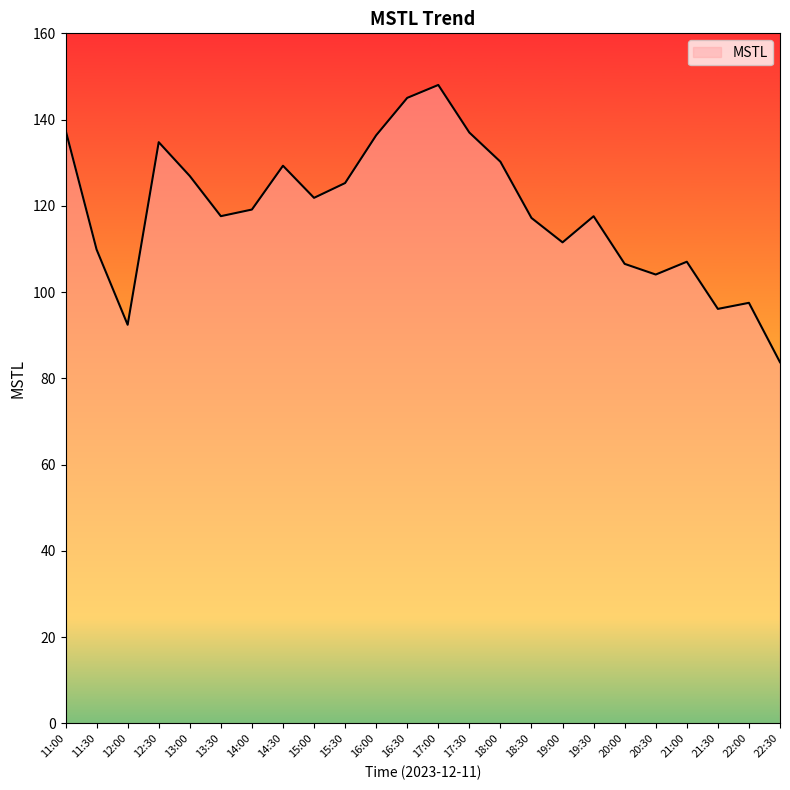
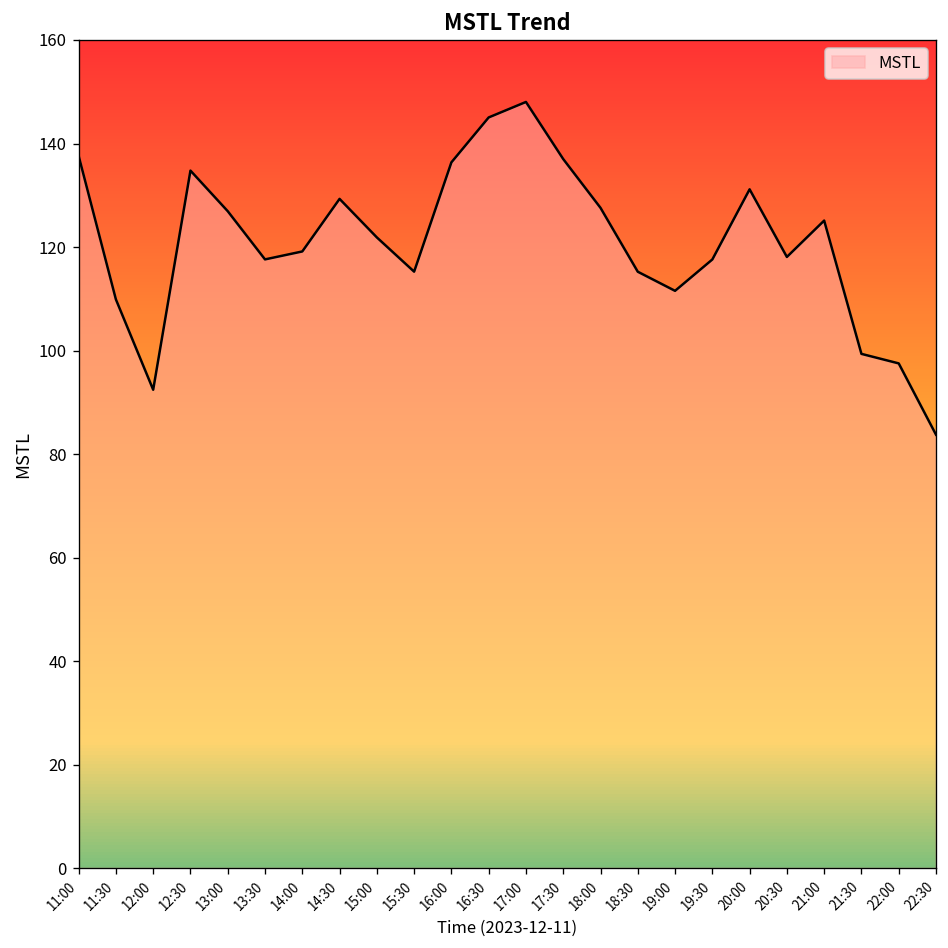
15:30: 125 -> 115
18:00: 130 -> 128
18:30: 117 -> 115
20:00: 107 -> 131
20:30: 104 -> 118
21:00: 107 -> 125
21:30: 96 -> 99
